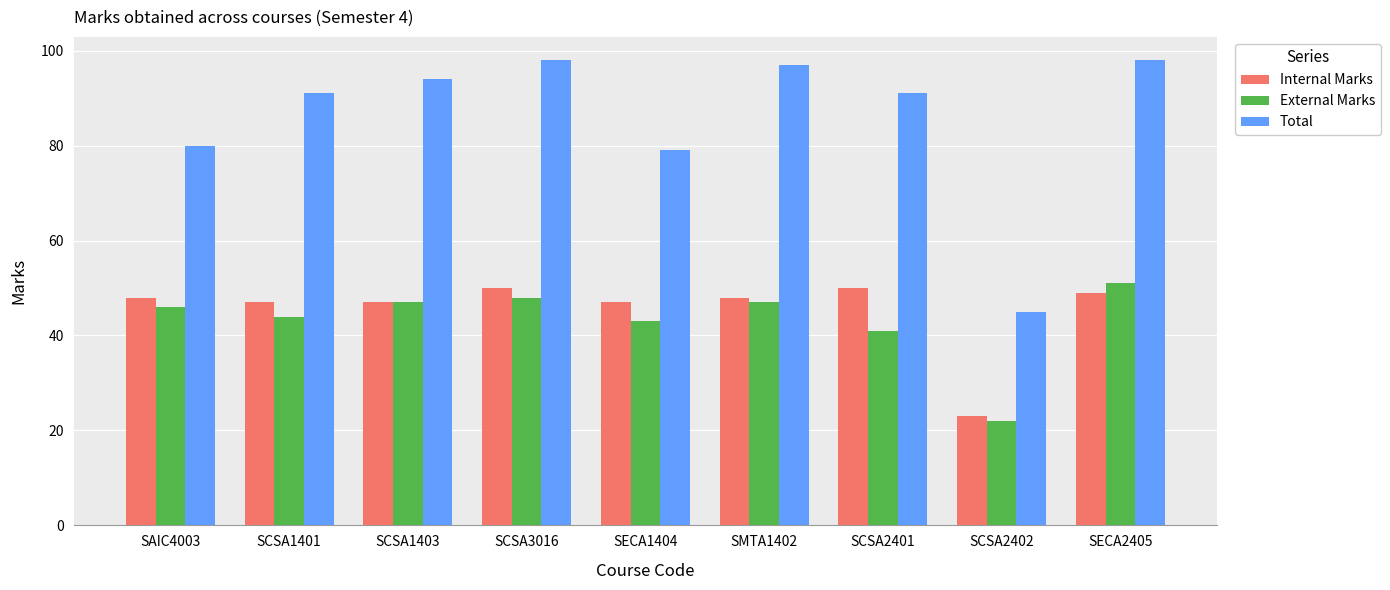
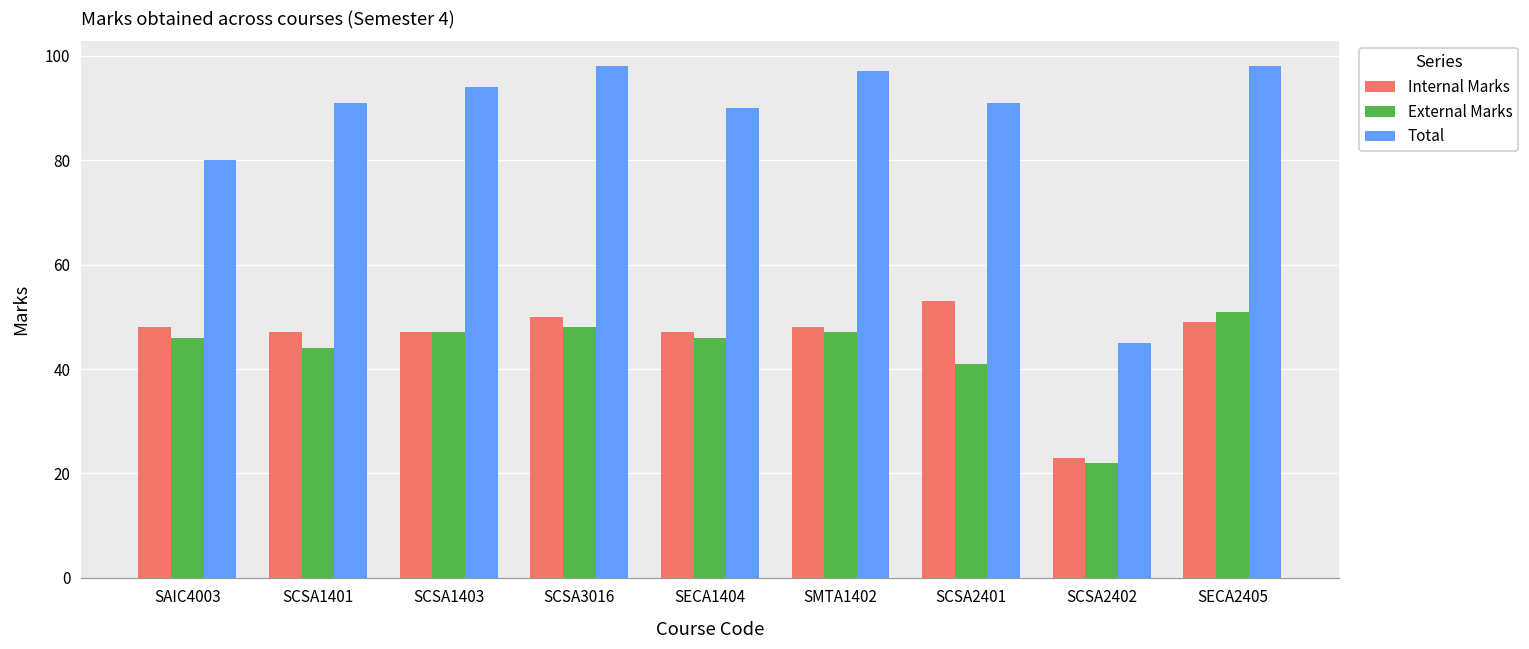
External Marks, SECA1404: 43 -> 46
Total, SECA1404: 79 -> 90
Internal Marks, SCSA2401: 50 -> 53
